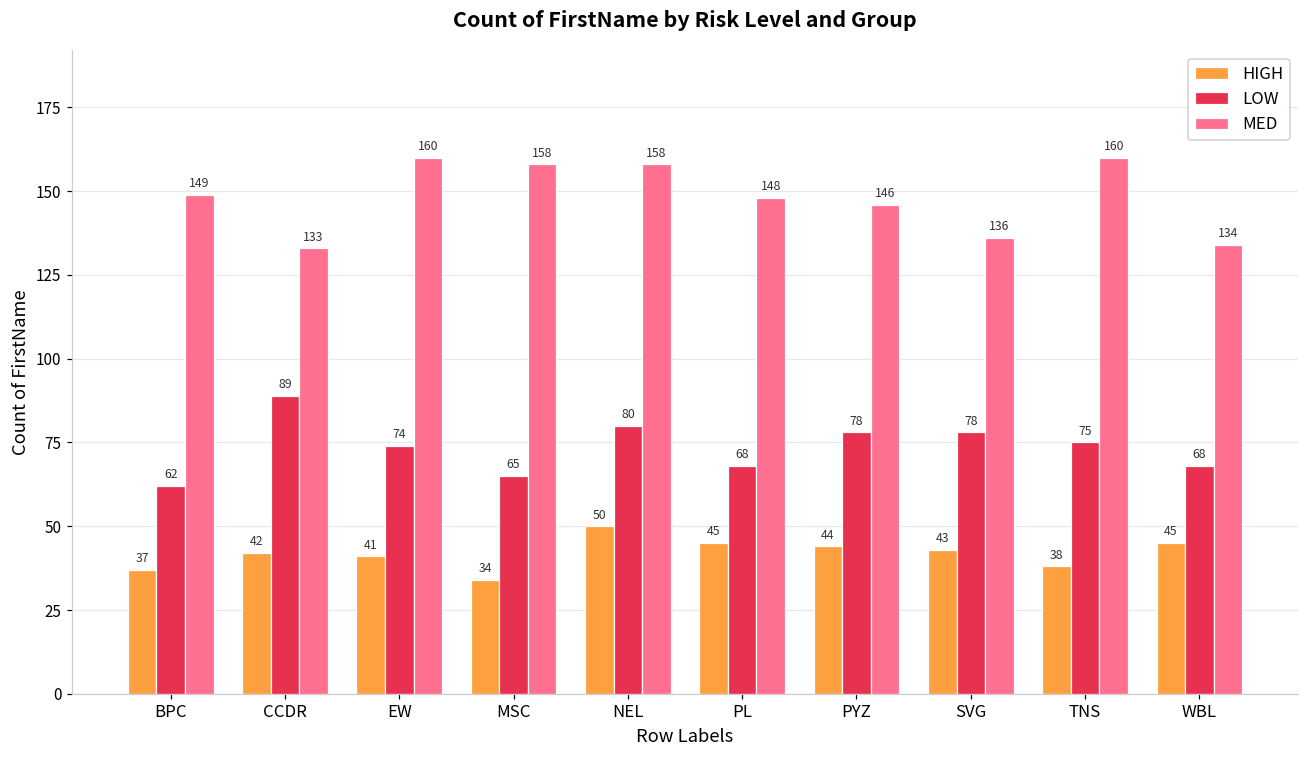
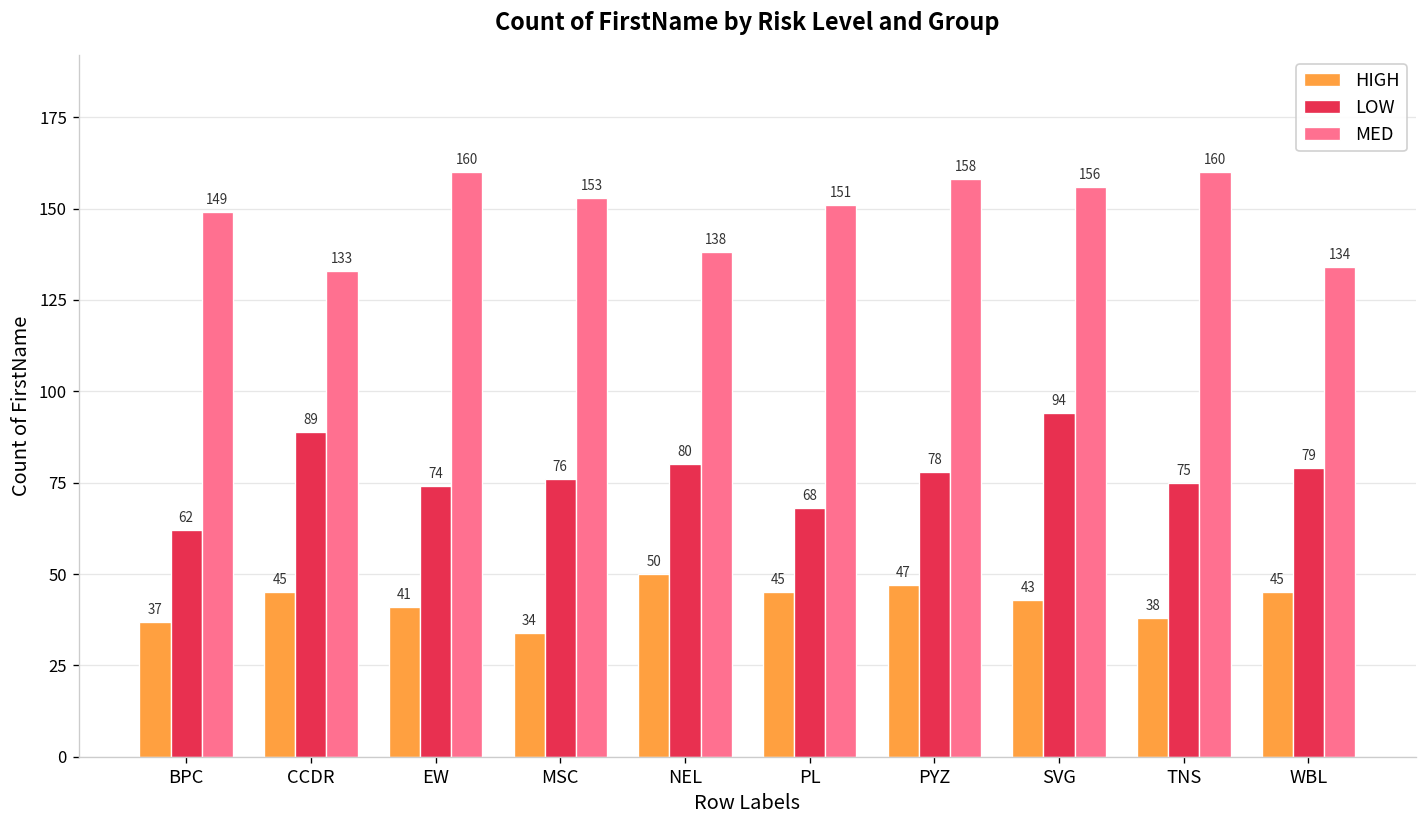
HIGH, CCDR: 42 -> 45
LOW, MSC: 65 -> 76
MED, MSC: 158 -> 153
MED, NEL: 158 -> 138
MED, PL: 148 -> 151
HIGH, PYZ: 44 -> 47
MED, PYZ: 146 -> 158
LOW, SVG: 78 -> 94
MED, SVG: 136 -> 156
LOW, WBL: 68 -> 79
